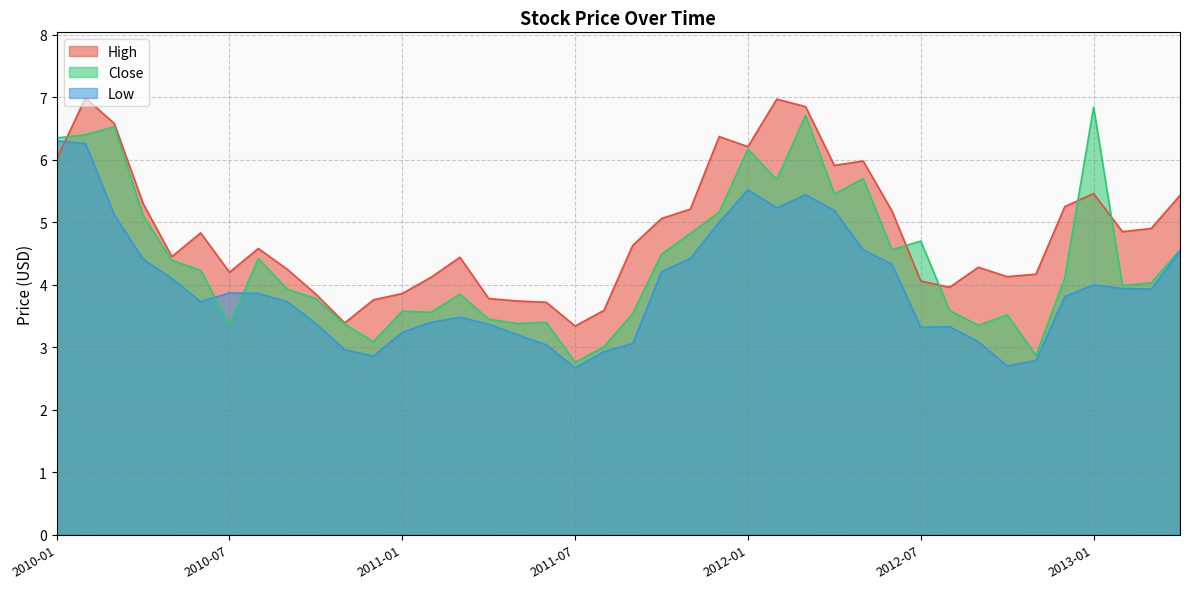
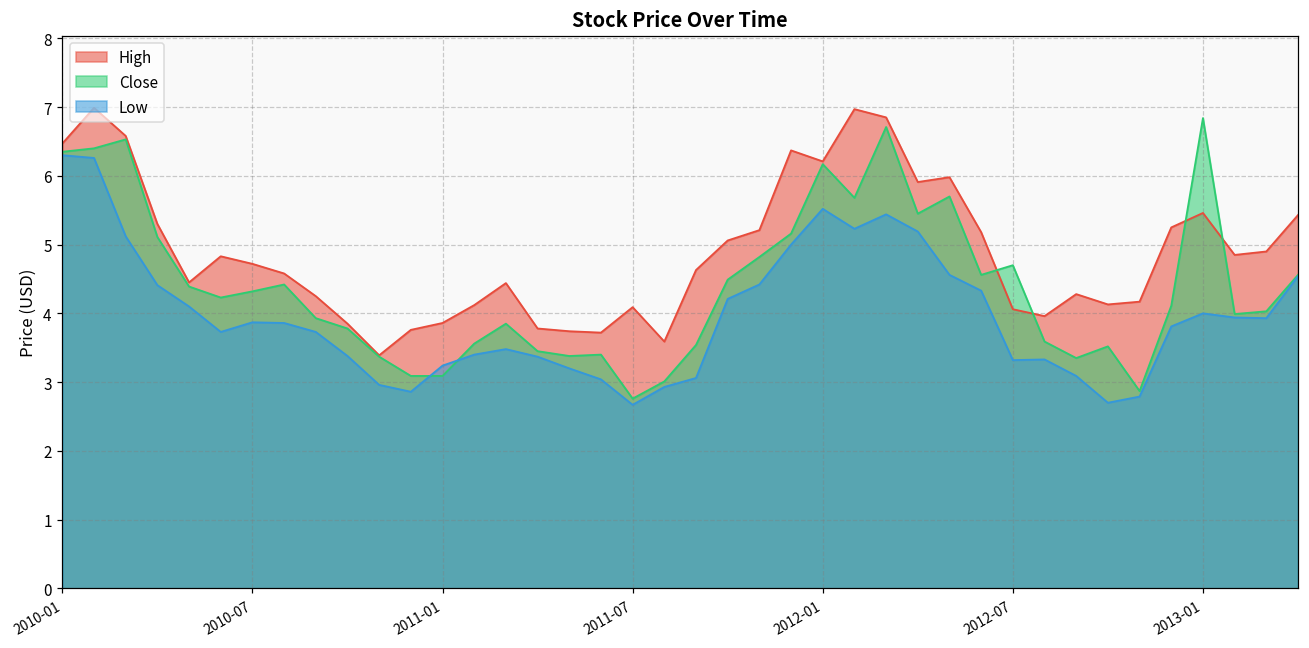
High, 2010-01: 6.0 -> 6.5
High, 2010-07: 4.2 -> 4.7
Close, 2010-07: 3.4 -> 4.3
Close, 2011-01: 3.6 -> 3.1
High, 2011-07: 3.3 -> 4.1
